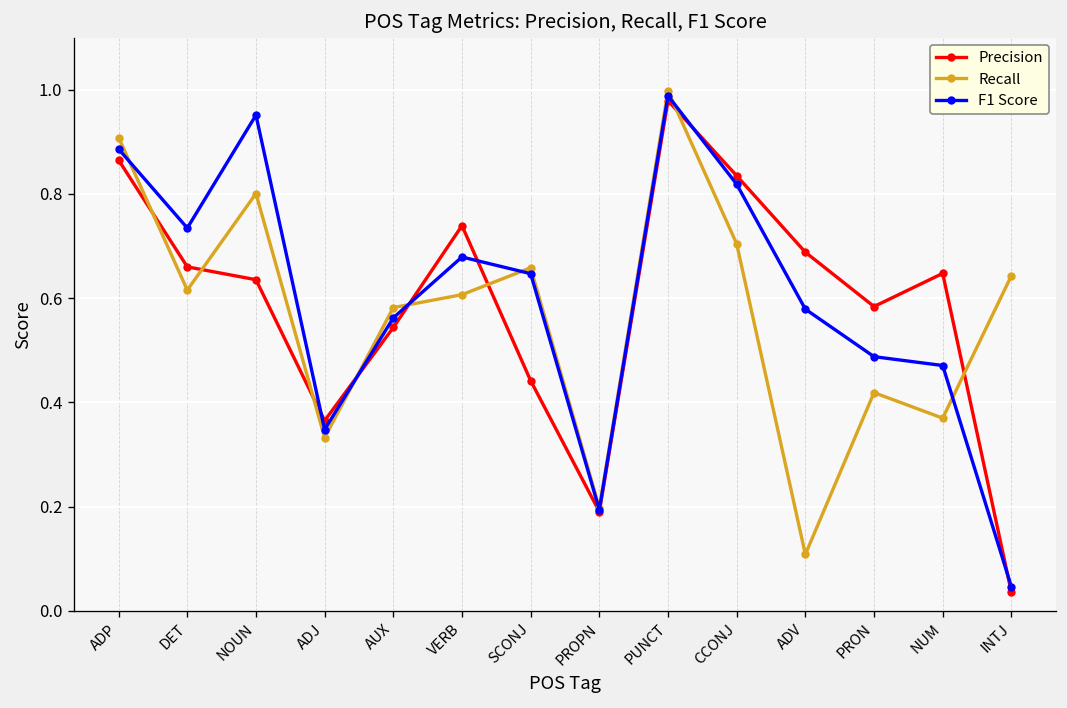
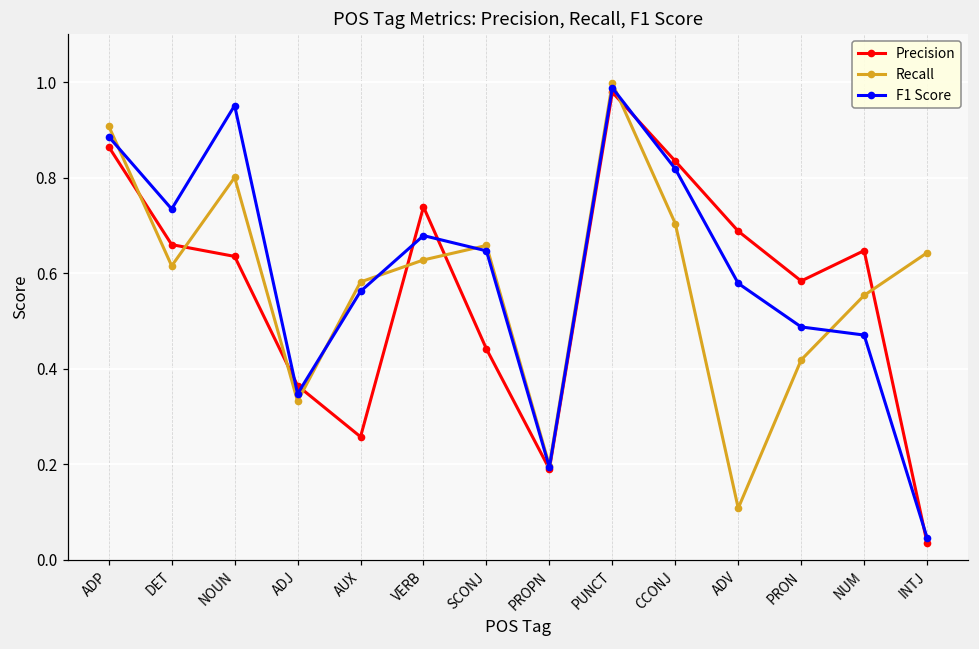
Precision, AUX: 0.54 -> 0.26
Recall, VERB: 0.61 -> 0.63
Recall, NUM: 0.37 -> 0.55
